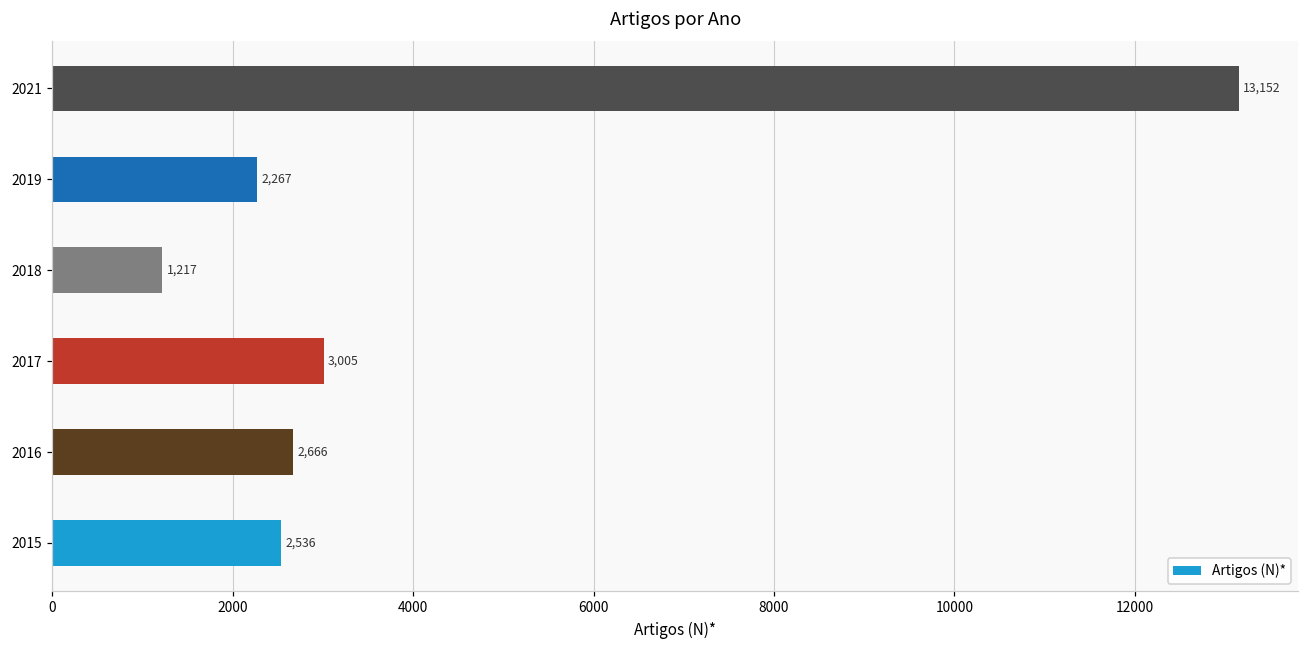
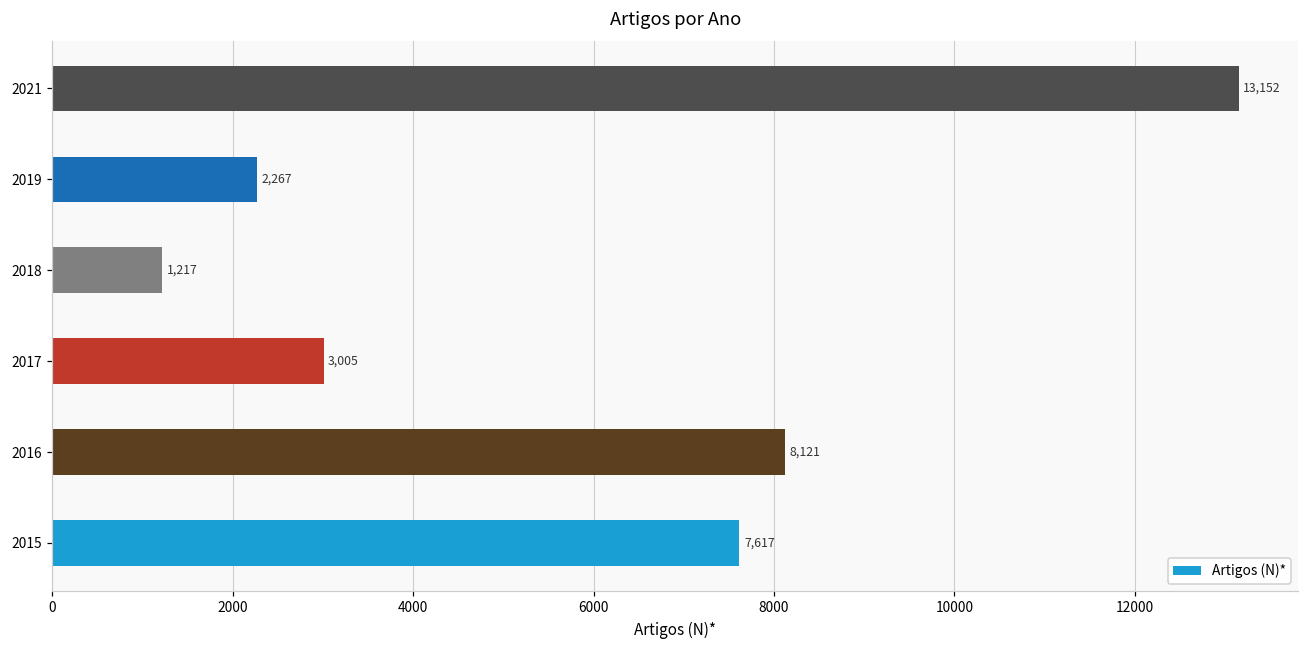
2016: 2,666 -> 8,121
2015: 2,536 -> 7,617
